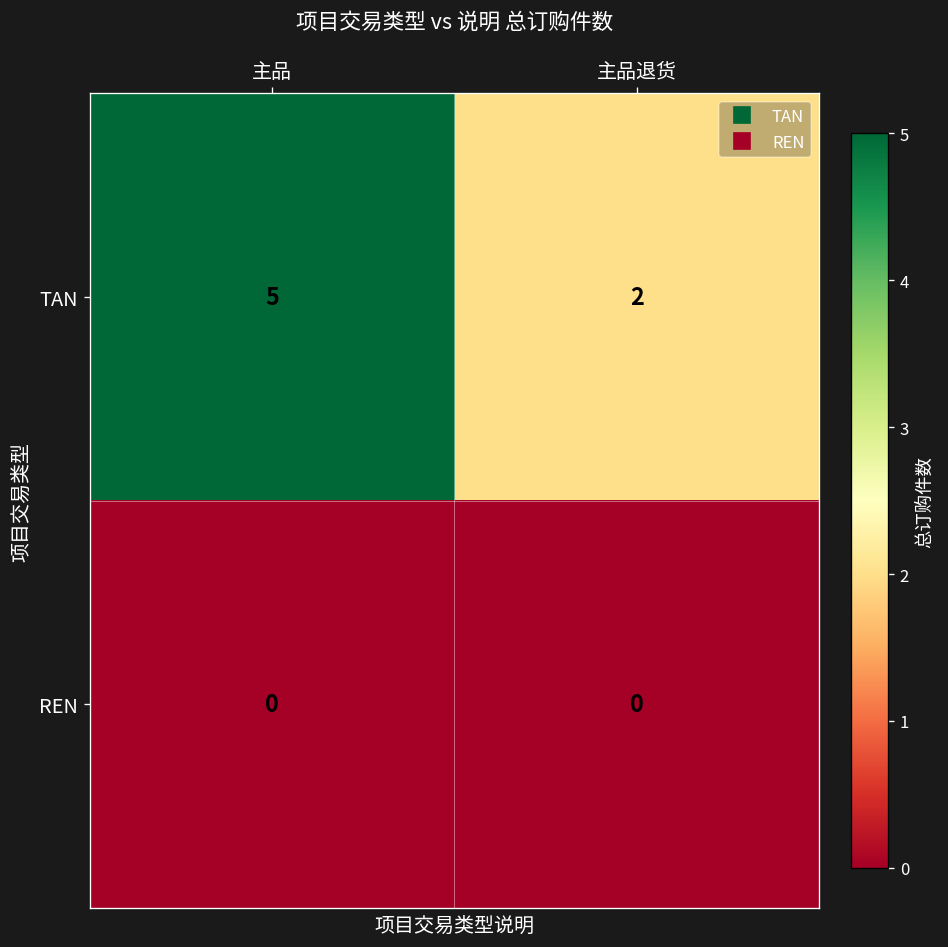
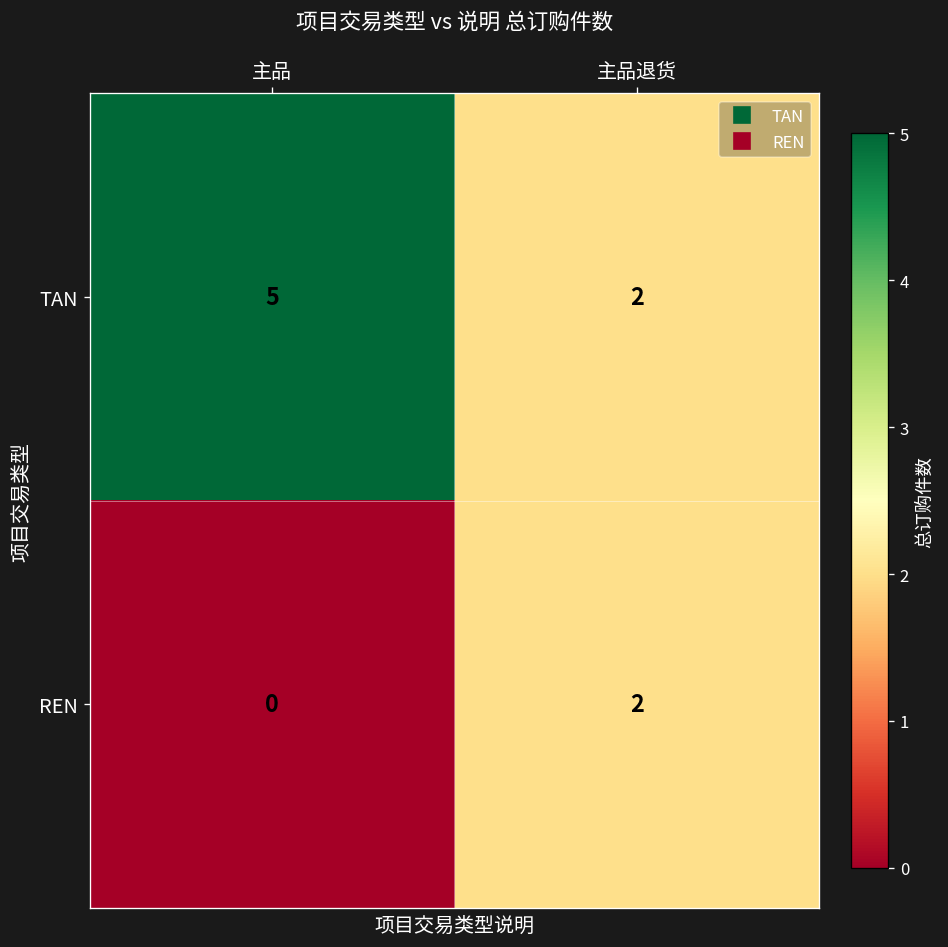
REN, 主品退货: 0 -> 2
